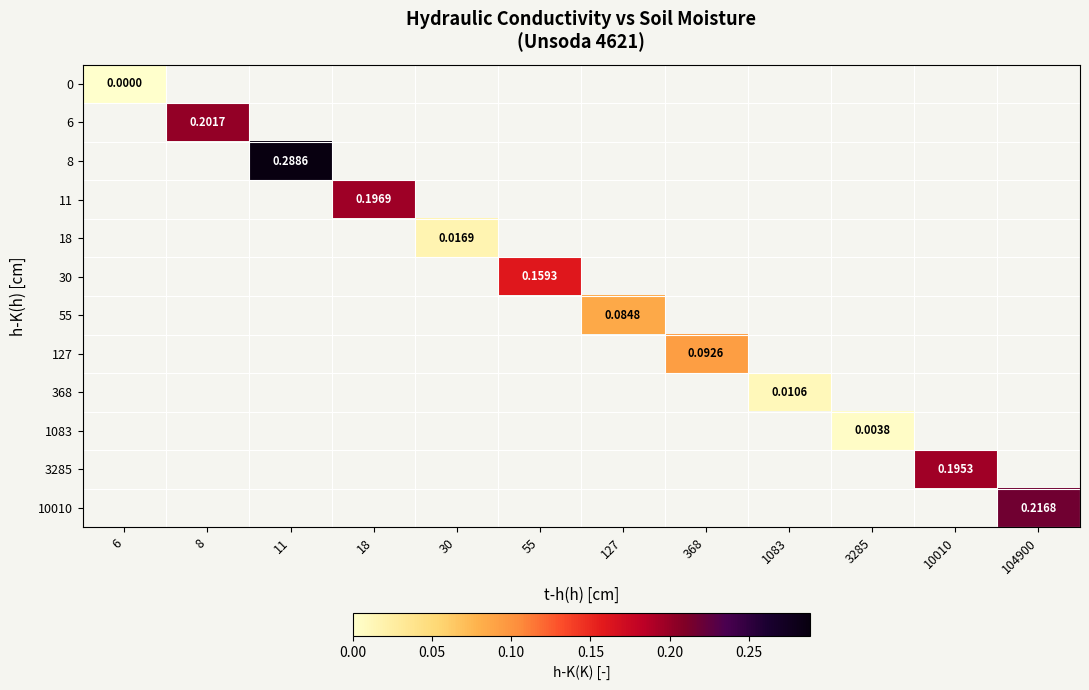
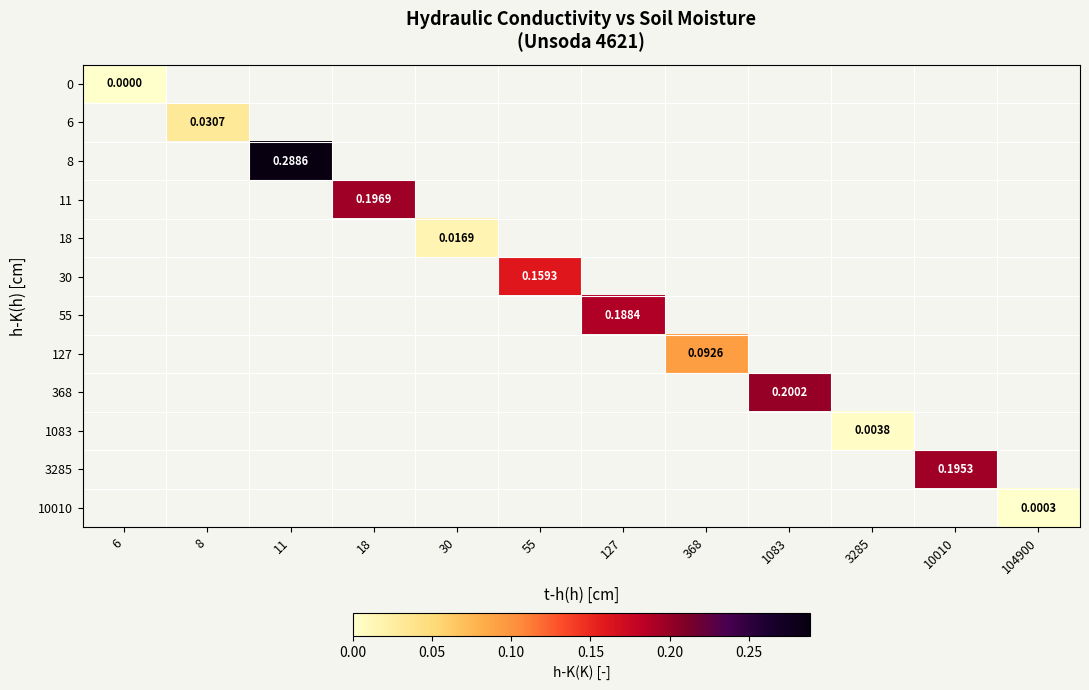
6, 8: 0.2017 -> 0.0307
55, 127: 0.0848 -> 0.1884
368, 1083: 0.0106 -> 0.2002
10010, 104900: 0.2168 -> 0.0003
